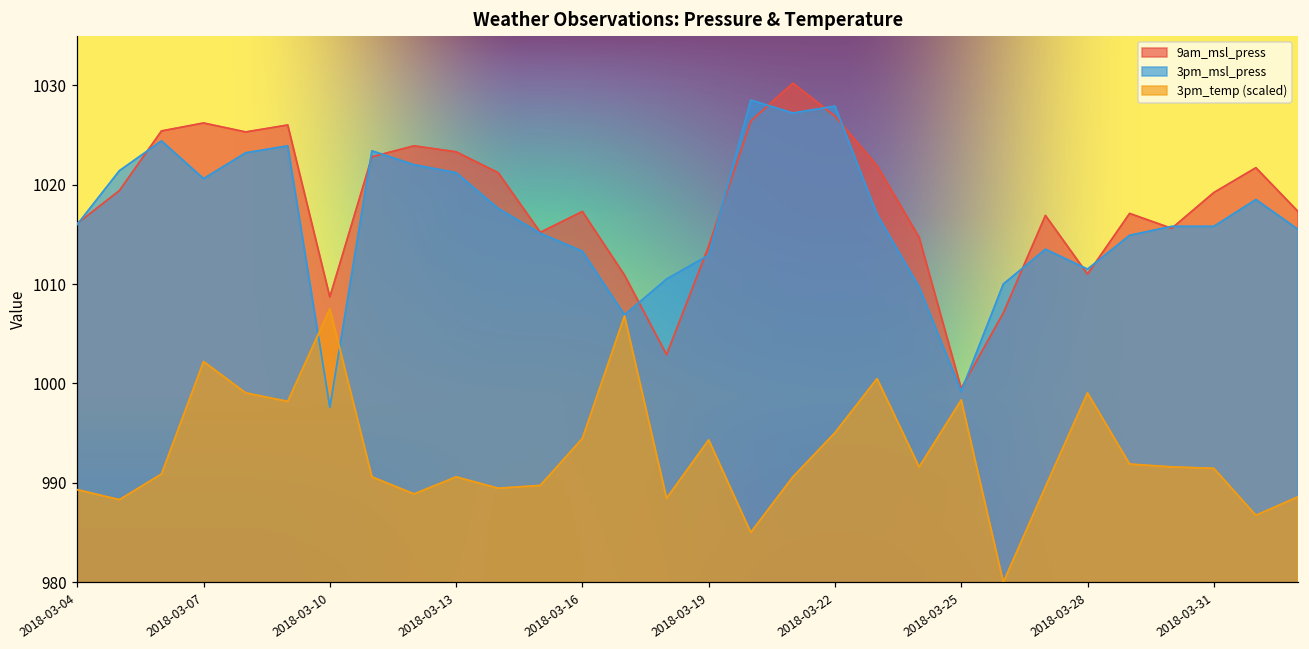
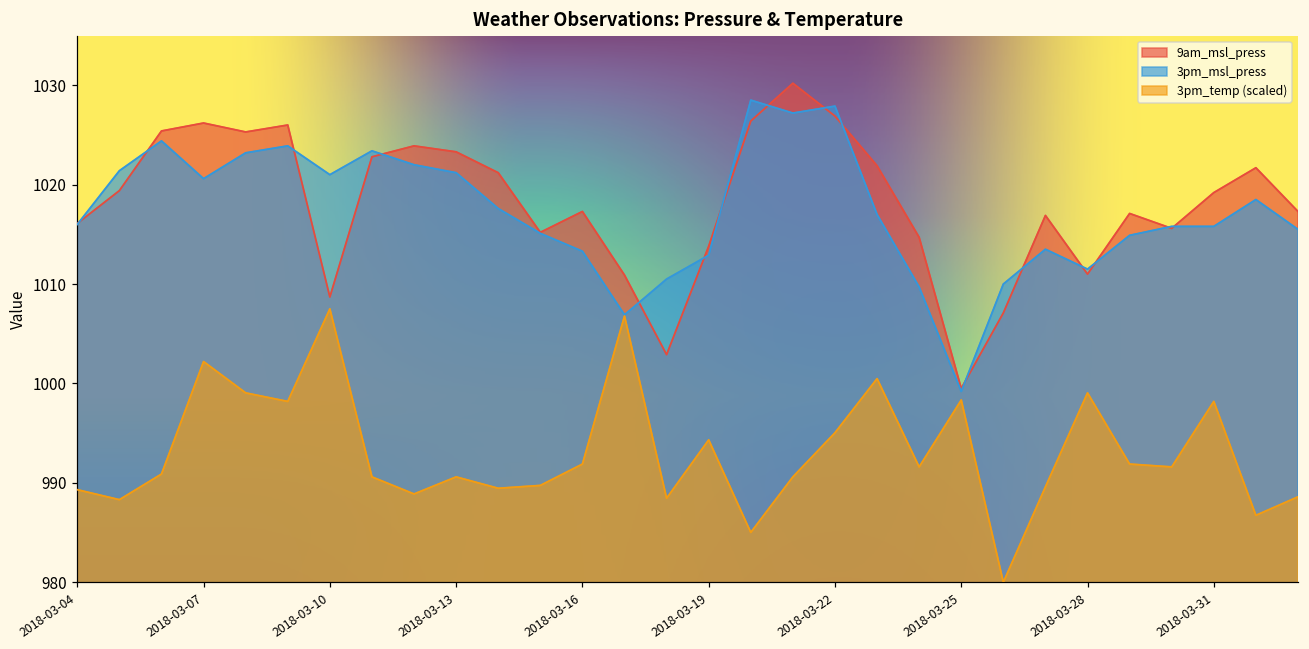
3pm_msl_press, 2018-03-10: 998 -> 1021
3pm_temp (scaled), 2018-03-16: 994 -> 992
3pm_temp (scaled), 2018-03-31: 991 -> 998
